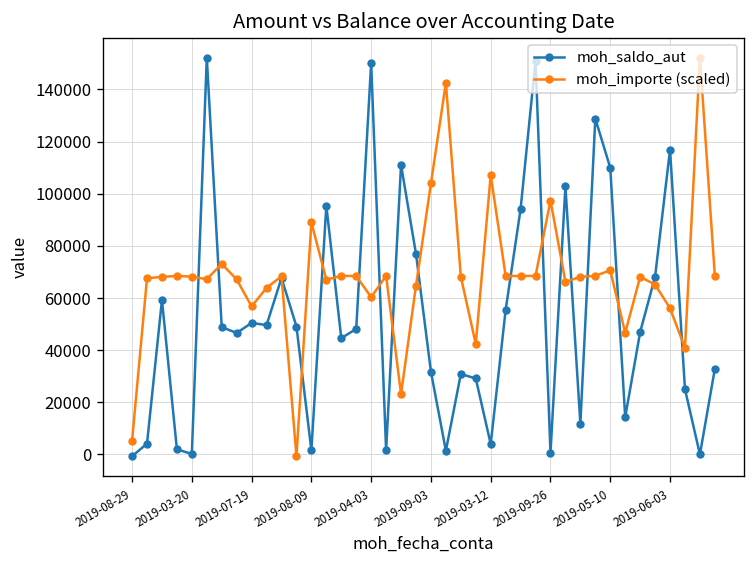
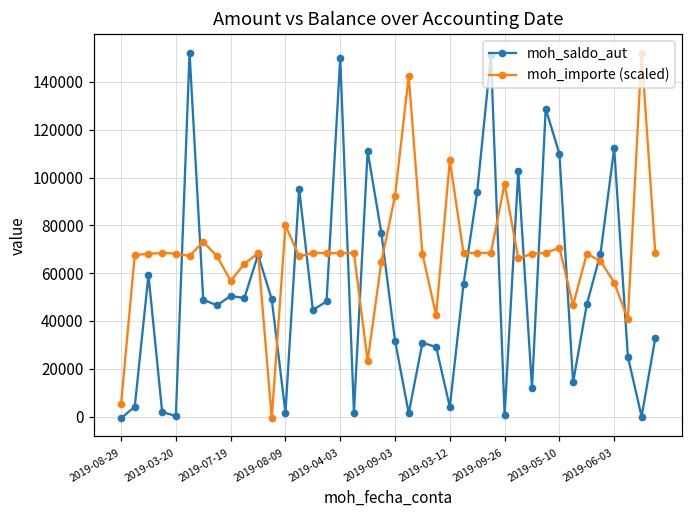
moh_importe (scaled), 2019-08-09: 89000 -> 80000
moh_importe (scaled), 2019-04-03: 60000 -> 68000
moh_importe (scaled), 2019-09-03: 104000 -> 92000
moh_saldo_aut, 2019-06-03: 117000 -> 112000
